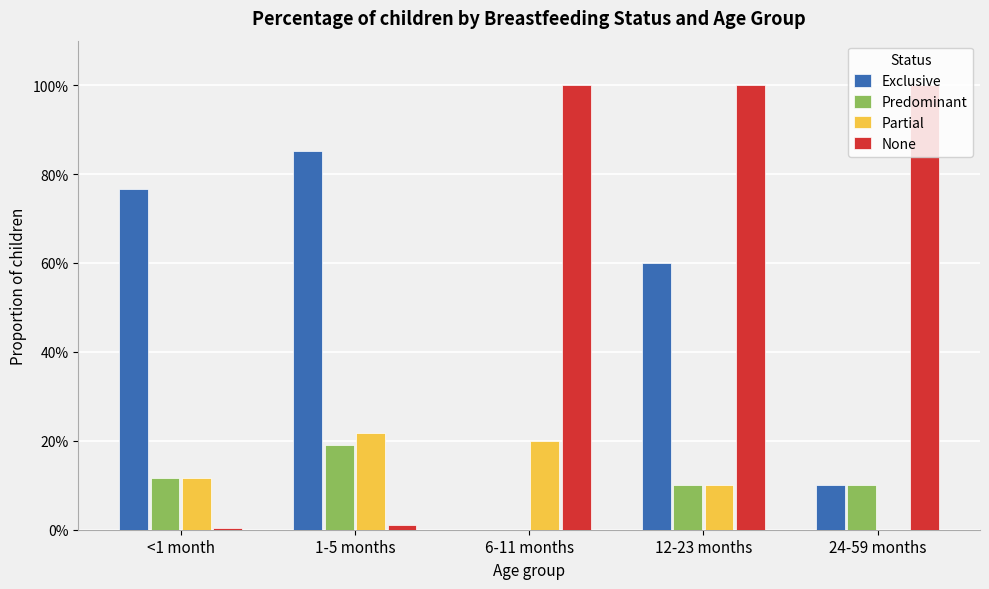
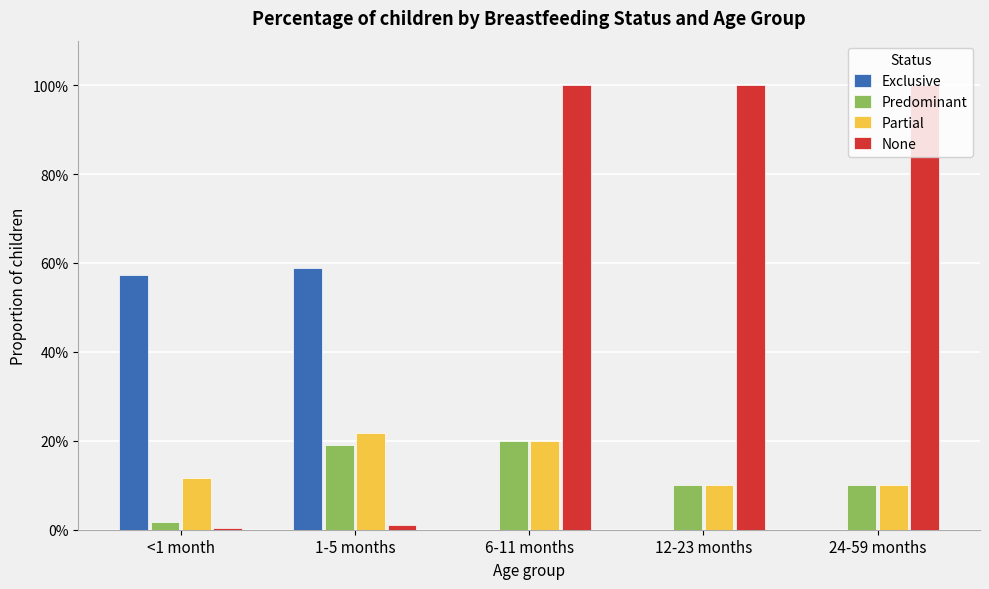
Exclusive, <1 month: 77% -> 57%
Predominant, <1 month: 12% -> 2%
Exclusive, 1-5 months: 85% -> 59%
Predominant, 6-11 months: 0% -> 20%
Exclusive, 12-23 months: 60% -> 0%
Exclusive, 24-59 months: 10% -> 0%
Partial, 24-59 months: 0% -> 10%
